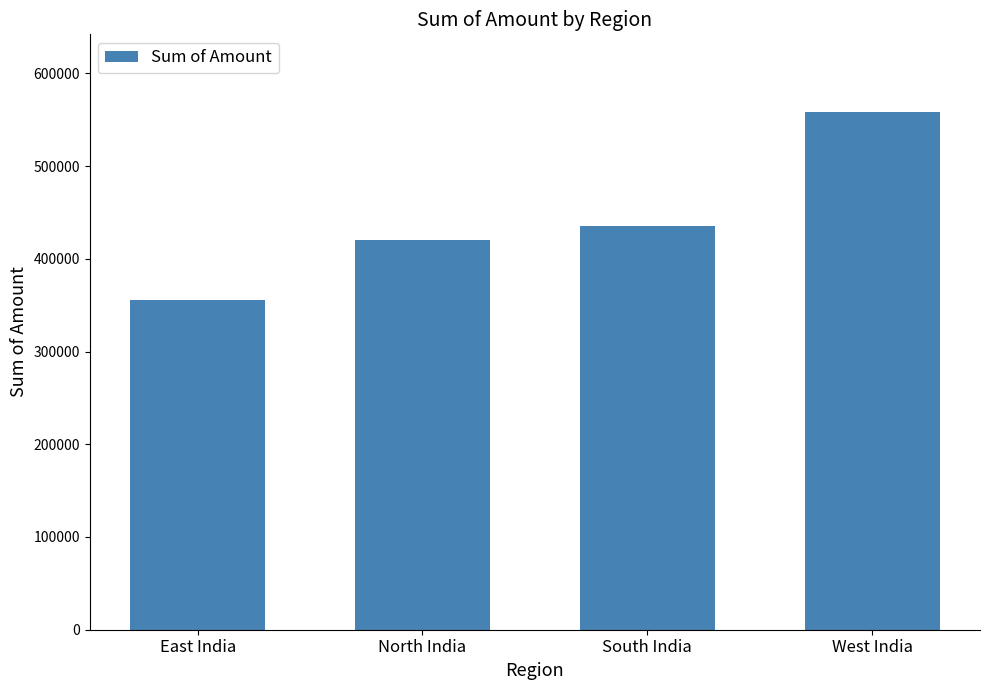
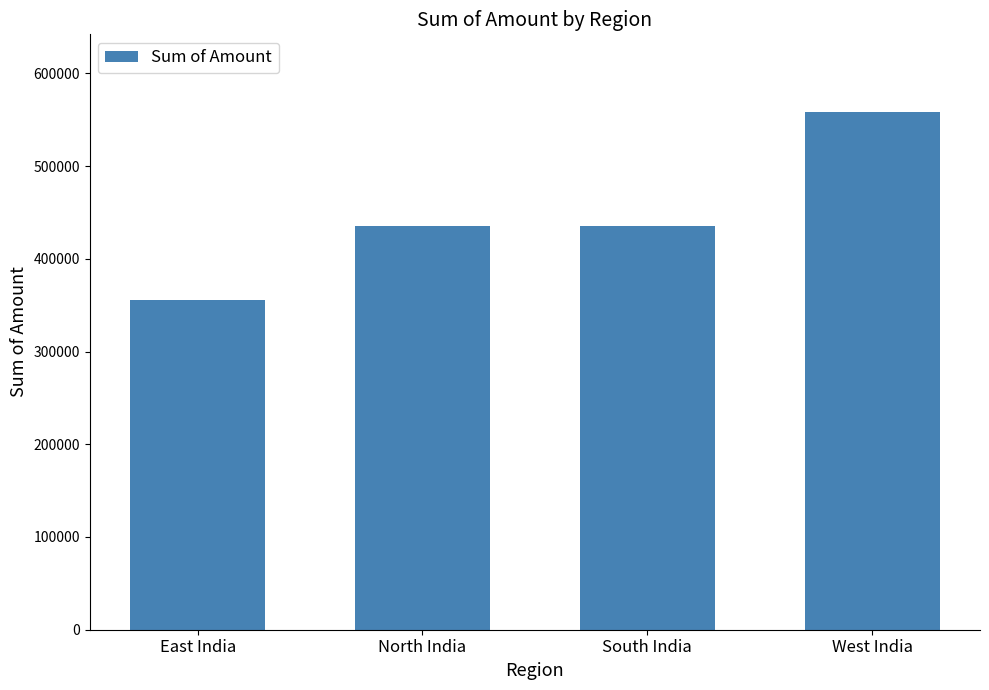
North India: 420000 -> 440000
